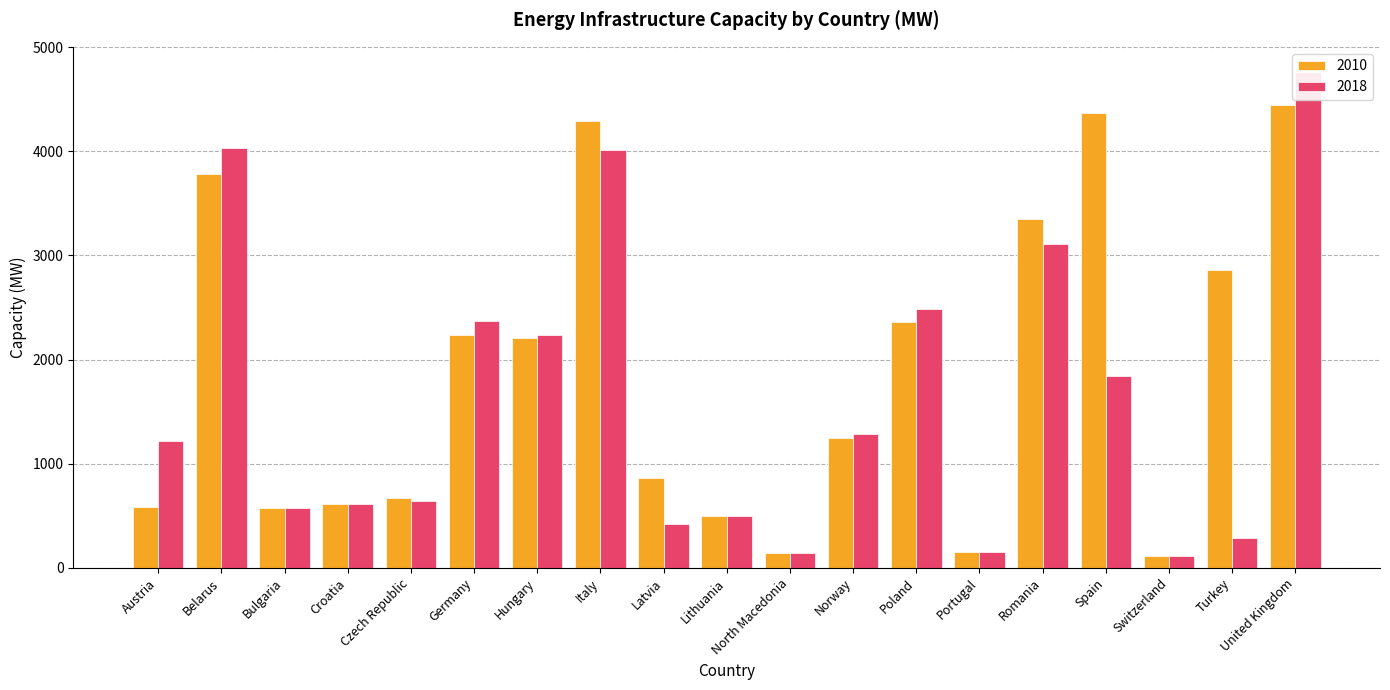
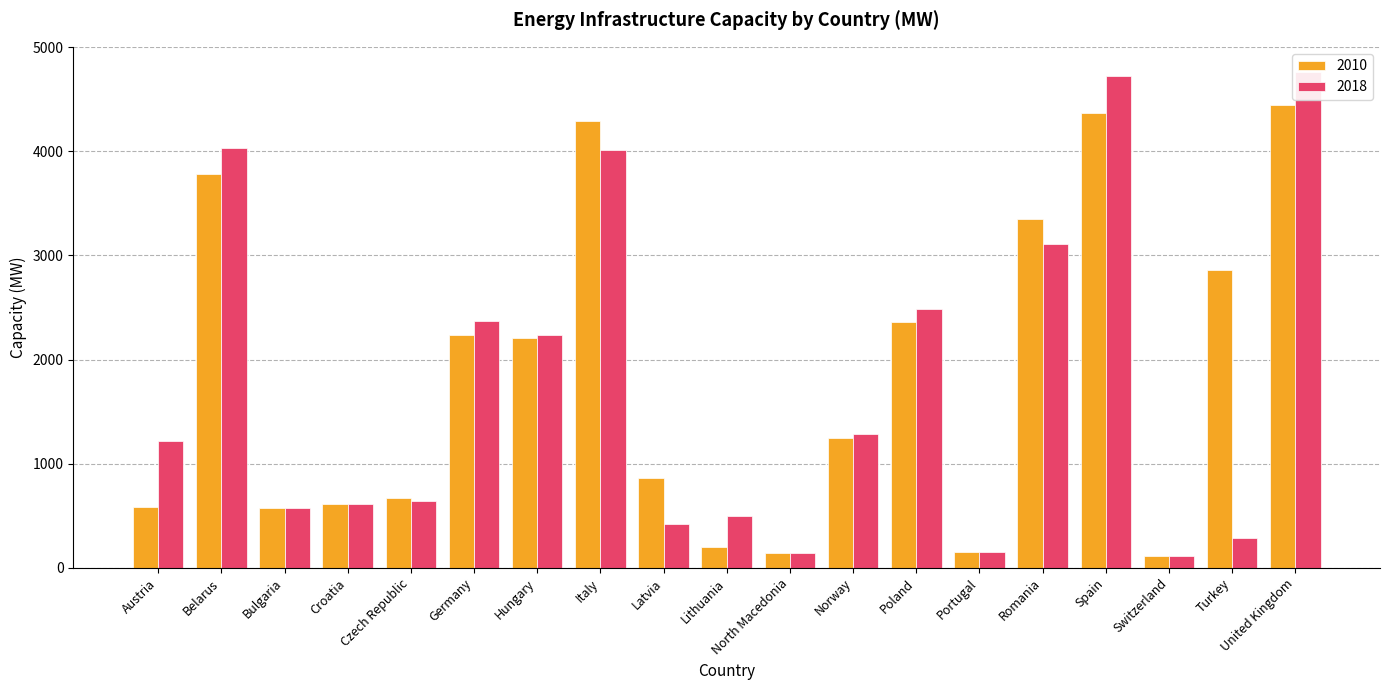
2010, Lithuania: 500 -> 200
2018, Spain: 1840 -> 4720
